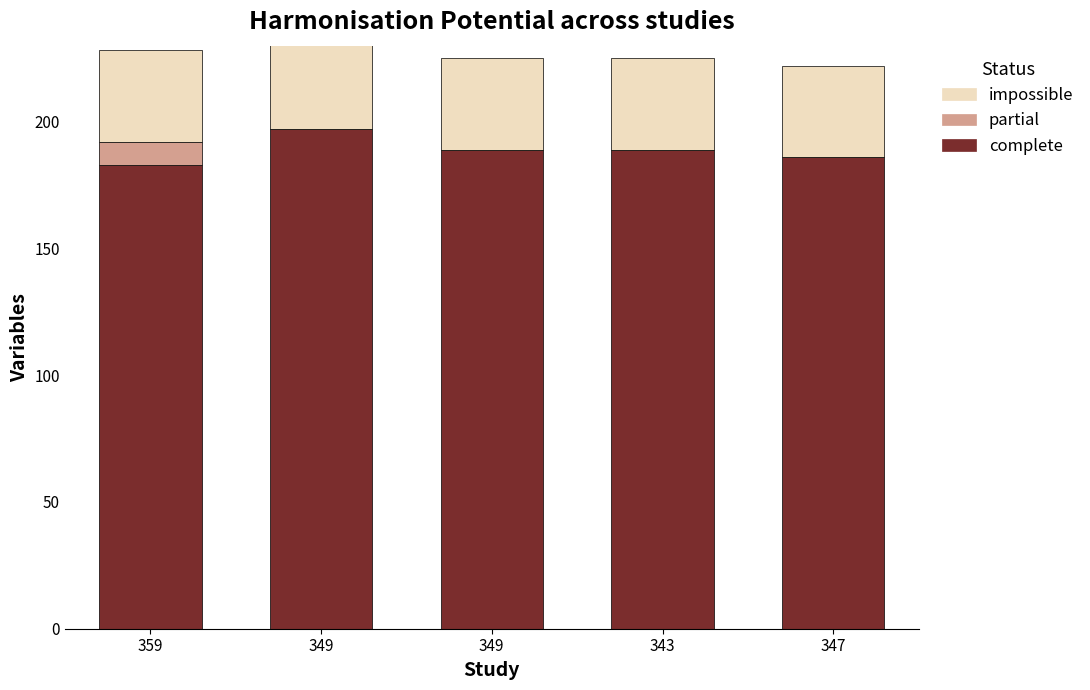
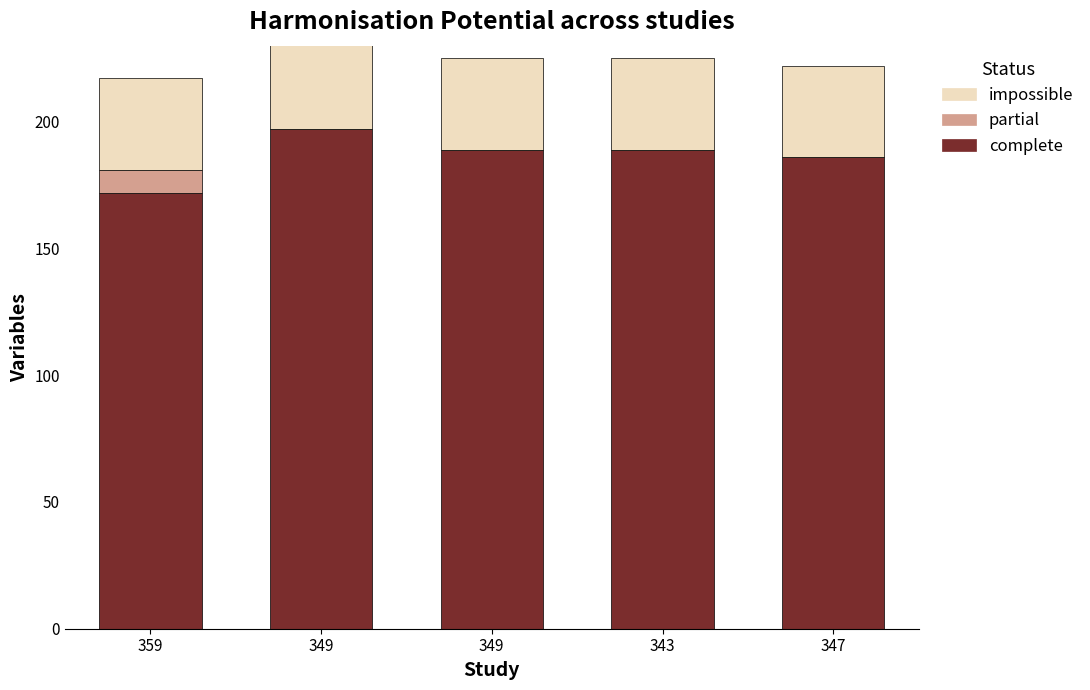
complete, 359: 183 -> 172
